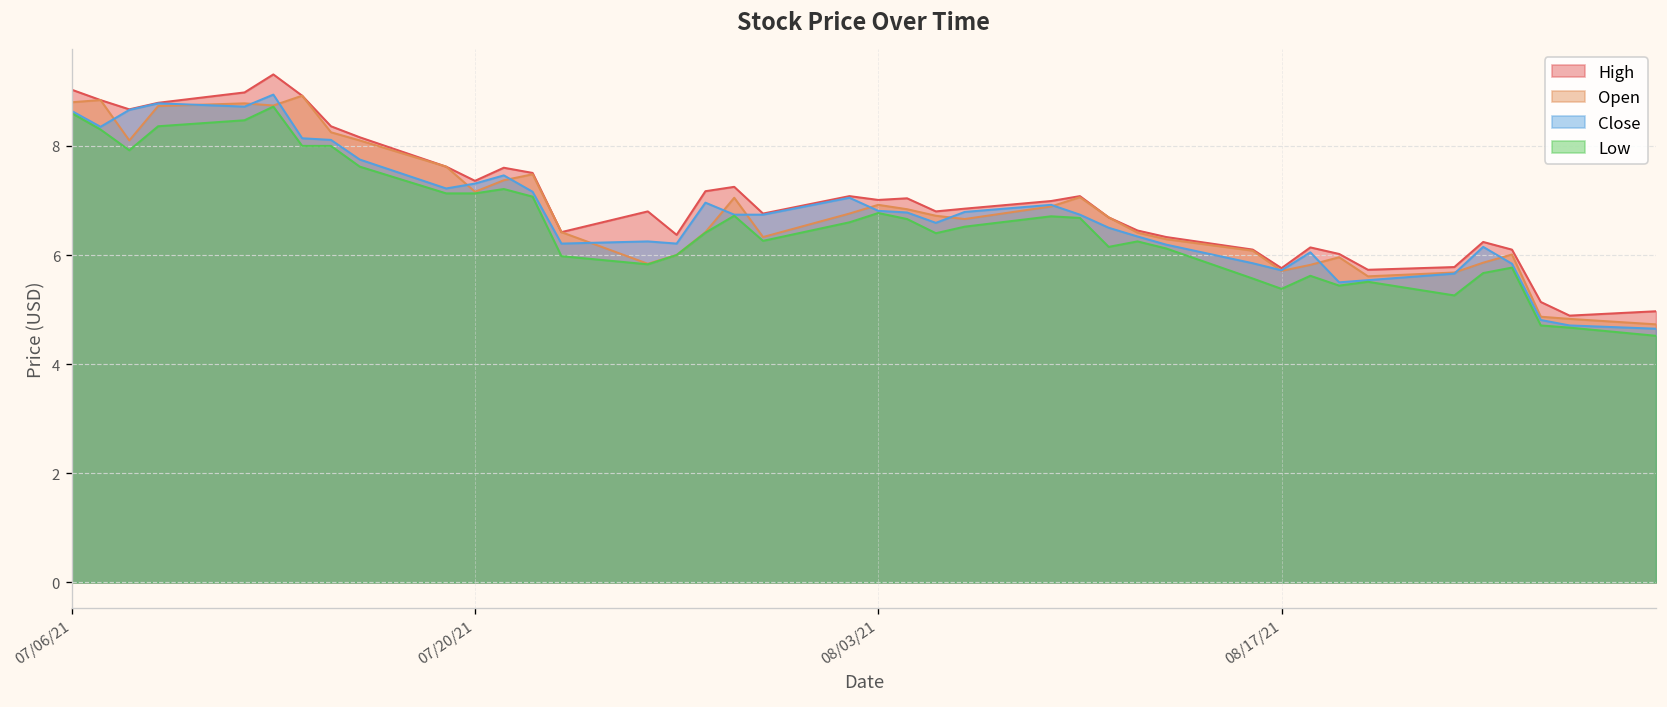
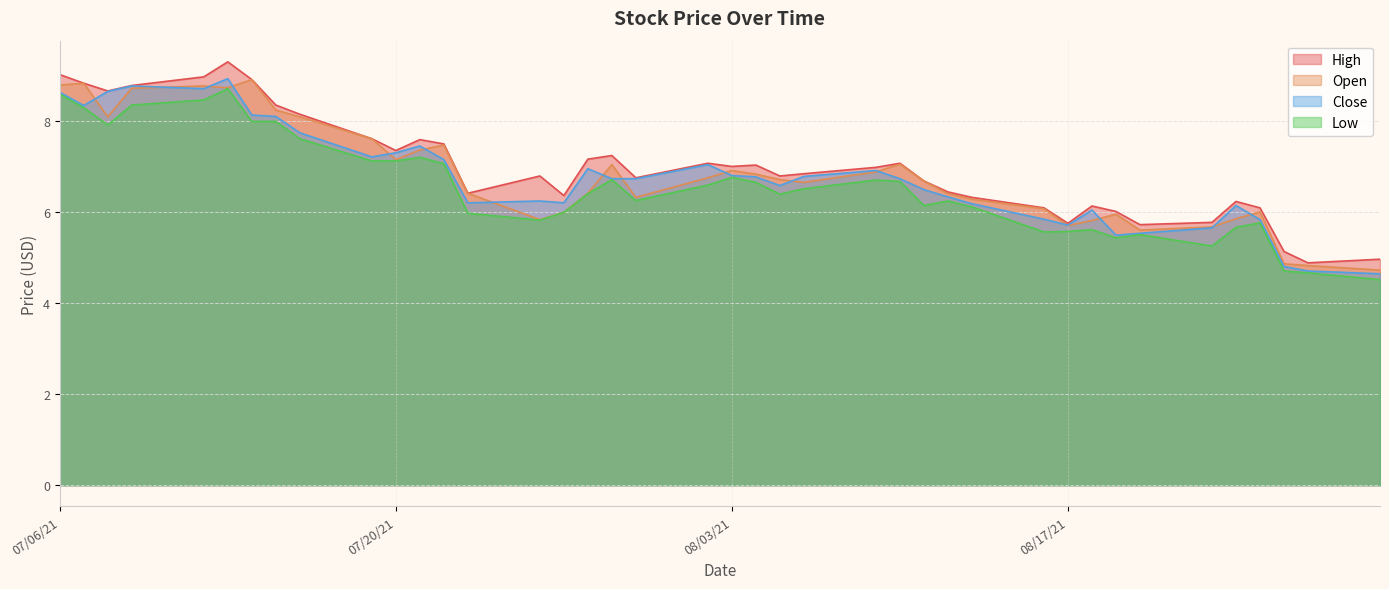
Low, 08/17/21: 5.4 -> 5.6
